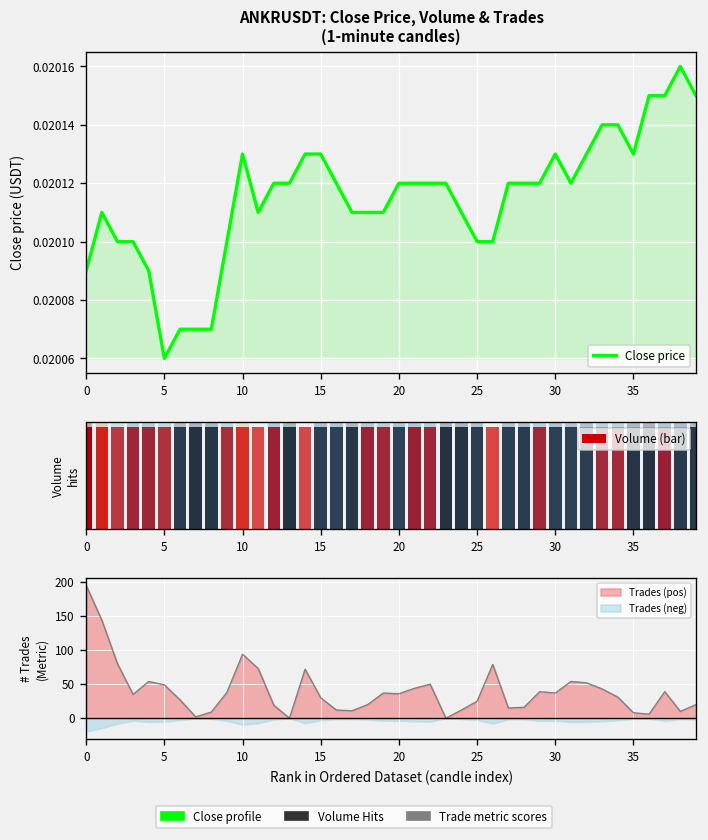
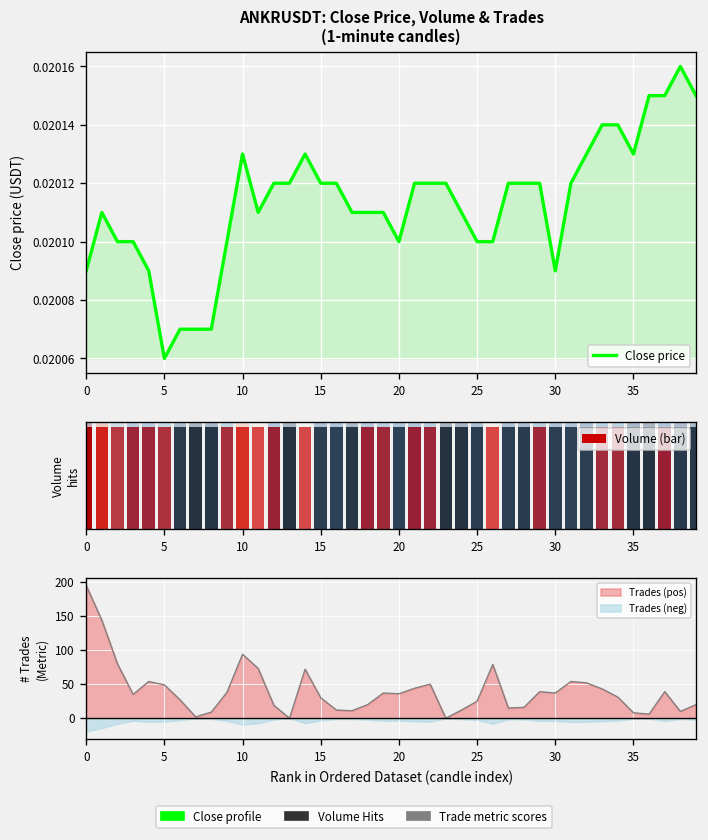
ANKRUSDT: Close Price, Volume & Trades (1-minute candles), 15: 0.02013 -> 0.02012
ANKRUSDT: Close Price, Volume & Trades (1-minute candles), 20: 0.02012 -> 0.02010
ANKRUSDT: Close Price, Volume & Trades (1-minute candles), 30: 0.02013 -> 0.02009
